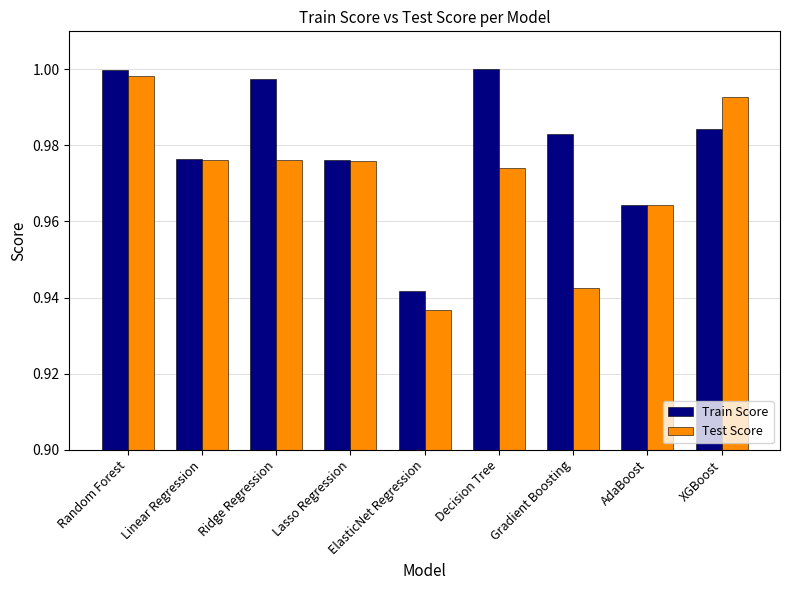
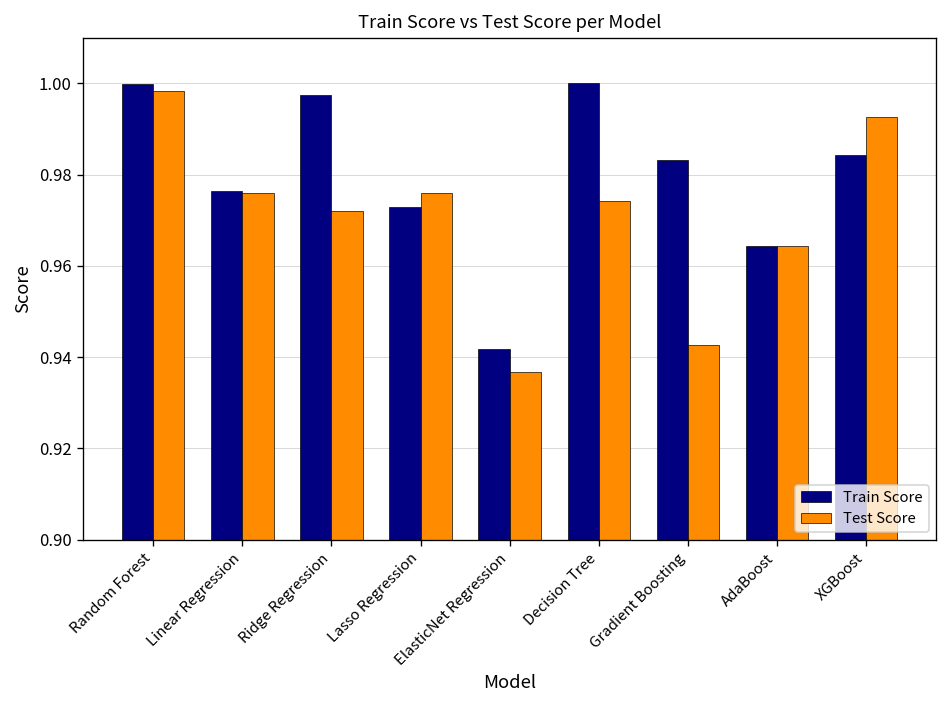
Test Score, Ridge Regression: 0.976 -> 0.972
Train Score, Lasso Regression: 0.976 -> 0.973
